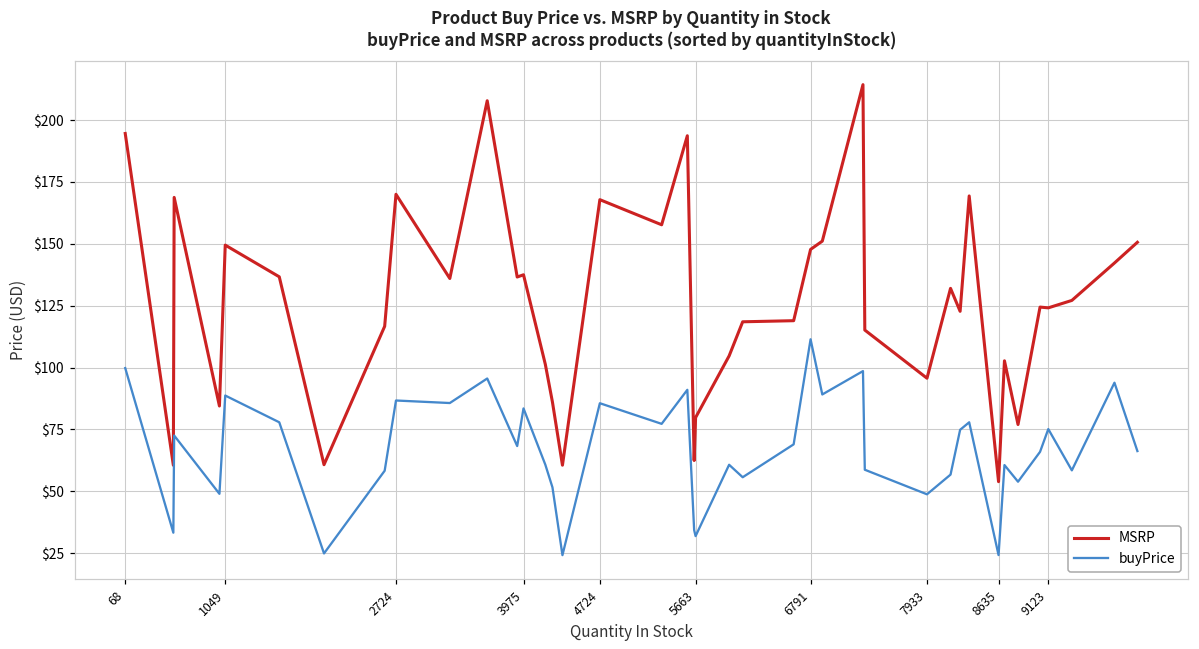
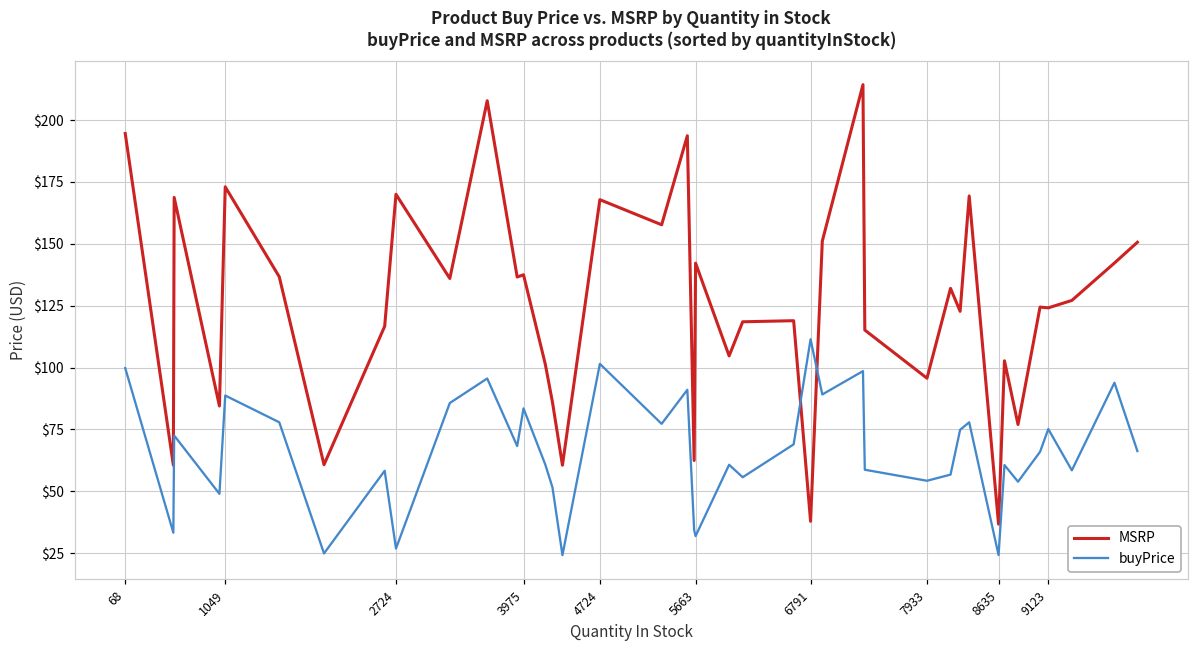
MSRP, 1049: $149 -> $173
buyPrice, 2724: $87 -> $27
buyPrice, 4724: $86 -> $102
MSRP, 5663: $80 -> $142
MSRP, 6791: $148 -> $38
buyPrice, 7933: $49 -> $54
MSRP, 8635: $54 -> $37
